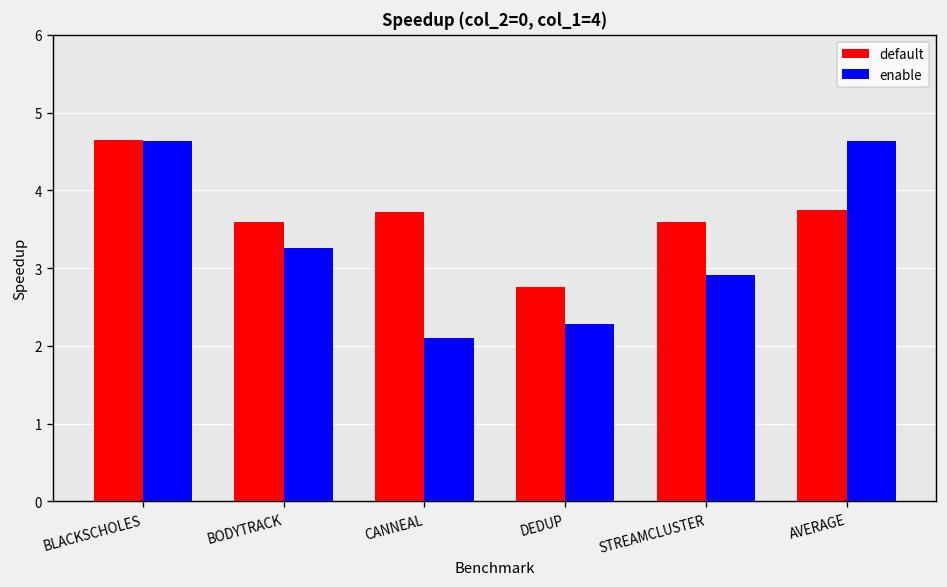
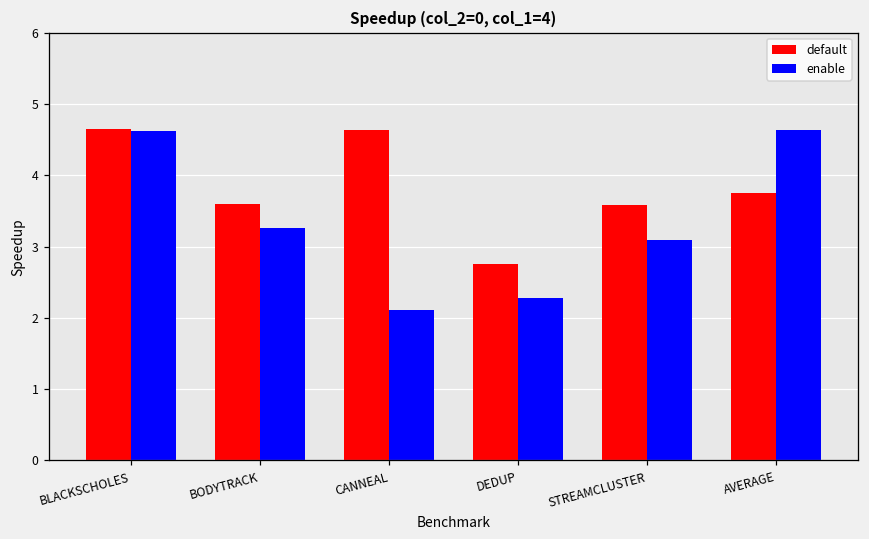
default, CANNEAL: 3.7 -> 4.6
enable, STREAMCLUSTER: 2.9 -> 3.1
